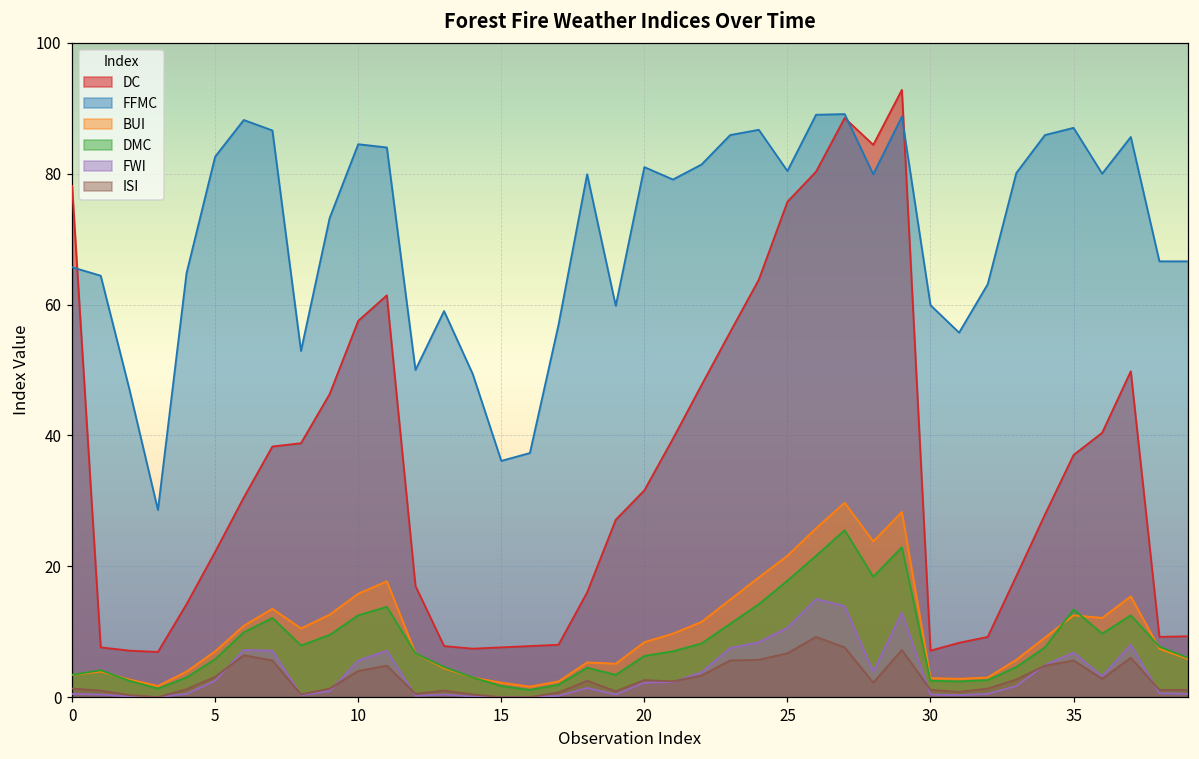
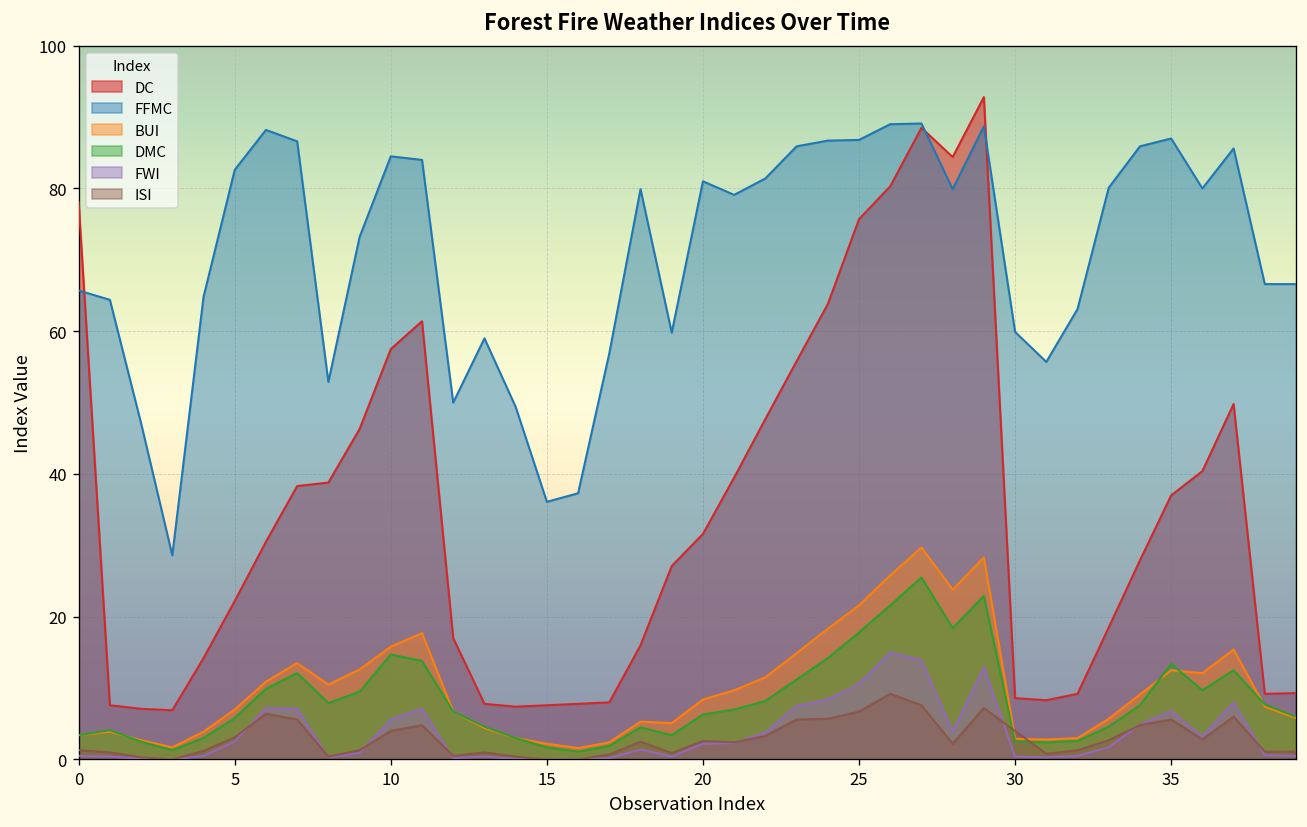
DMC, 10: 13 -> 15
FFMC, 25: 80 -> 87
DC, 30: 7 -> 9
ISI, 30: 1 -> 4
